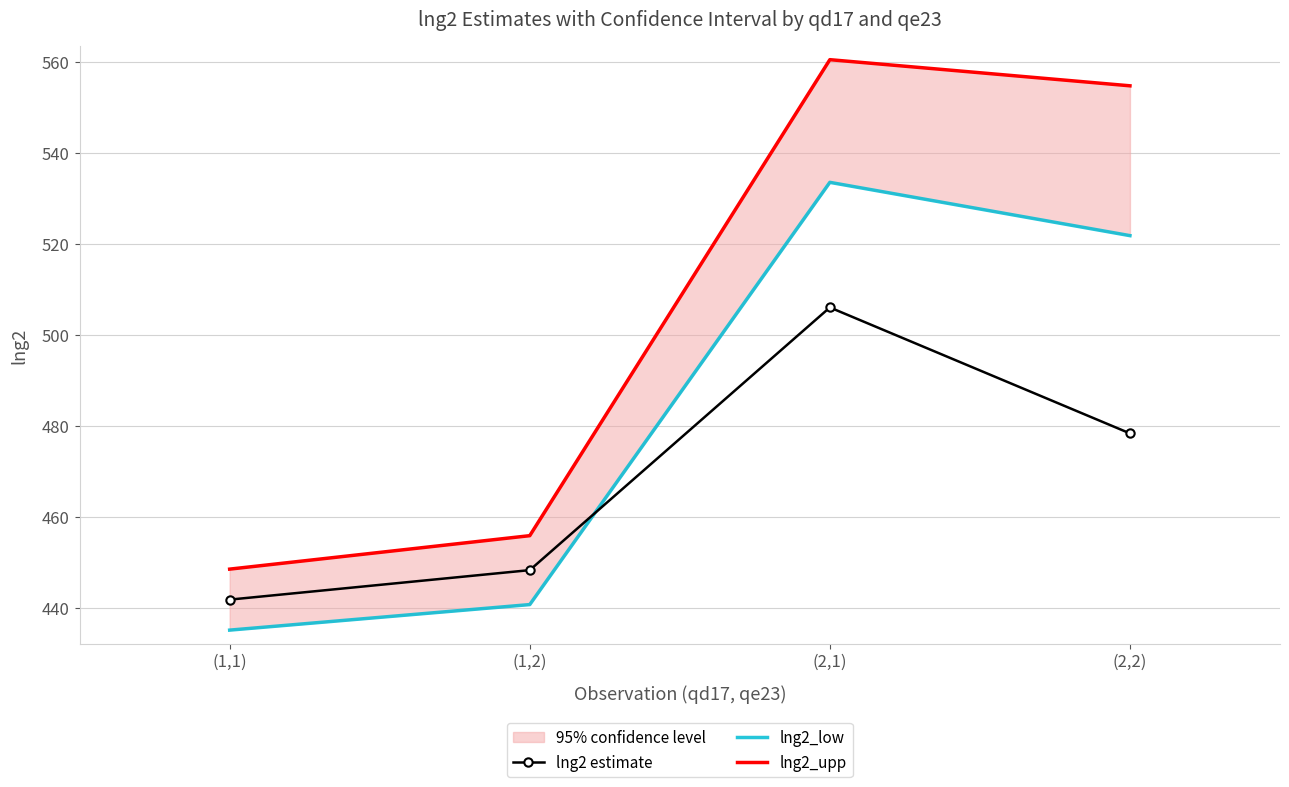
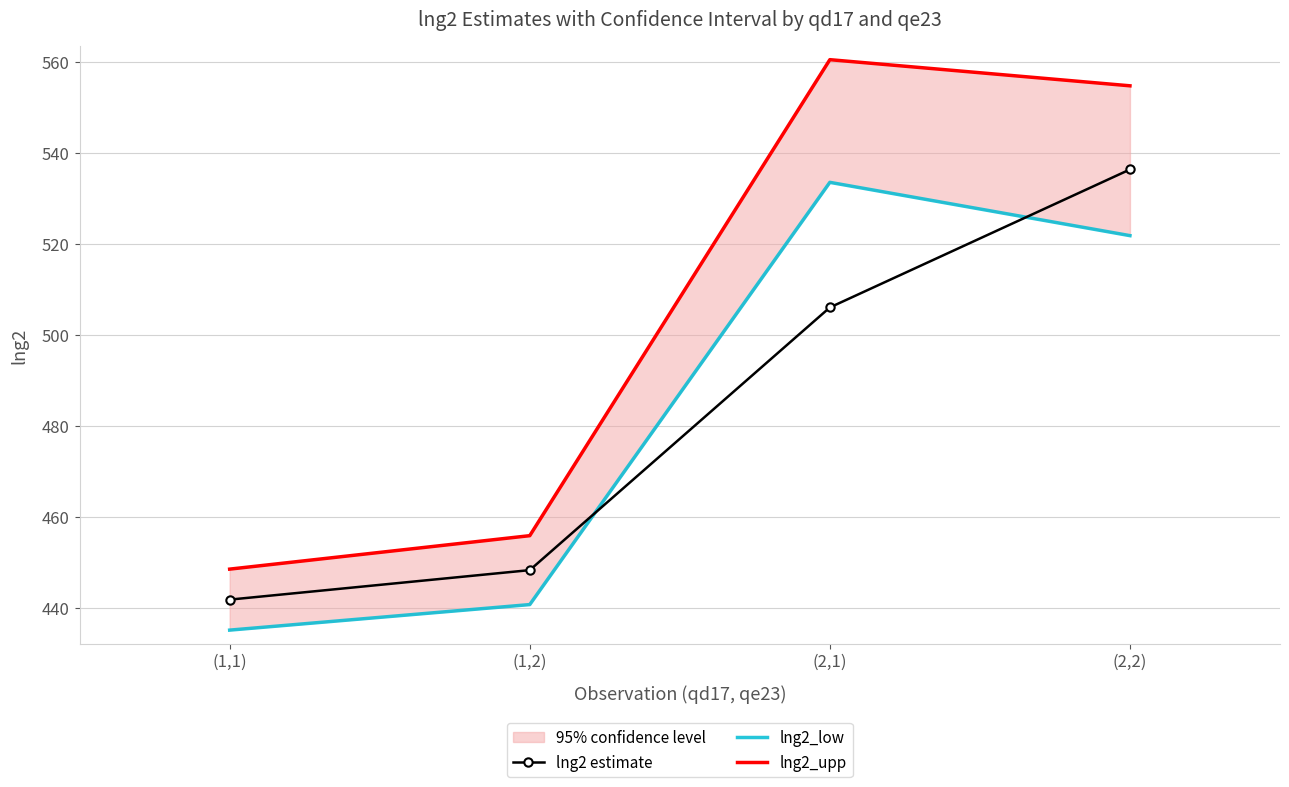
lng2 estimate, (2,2): 478 -> 536
